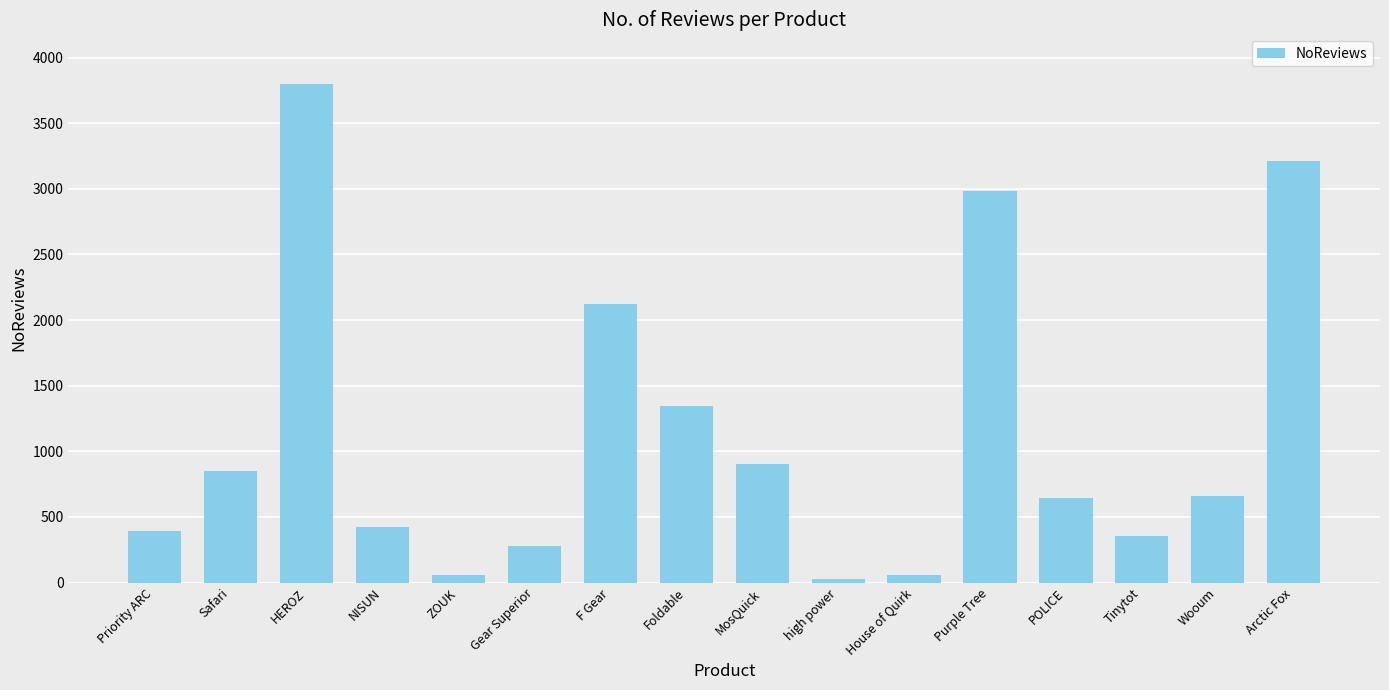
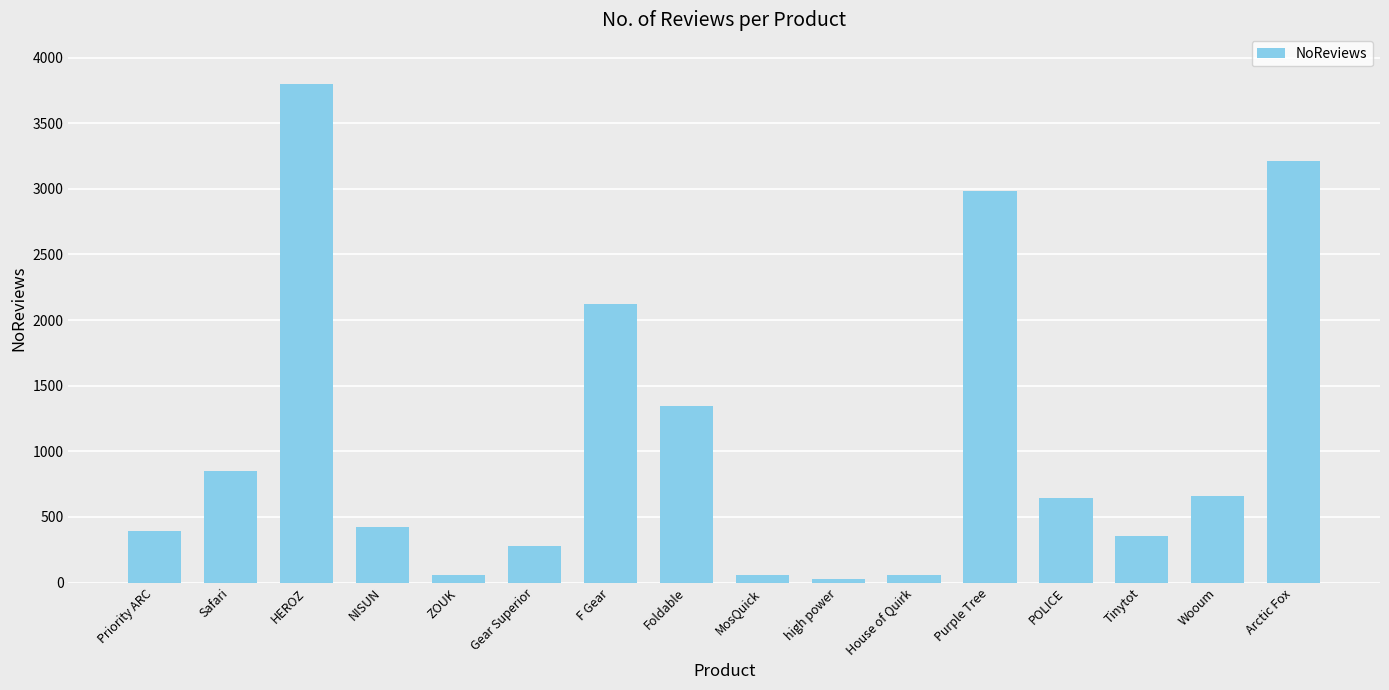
MosQuick: 910 -> 60
